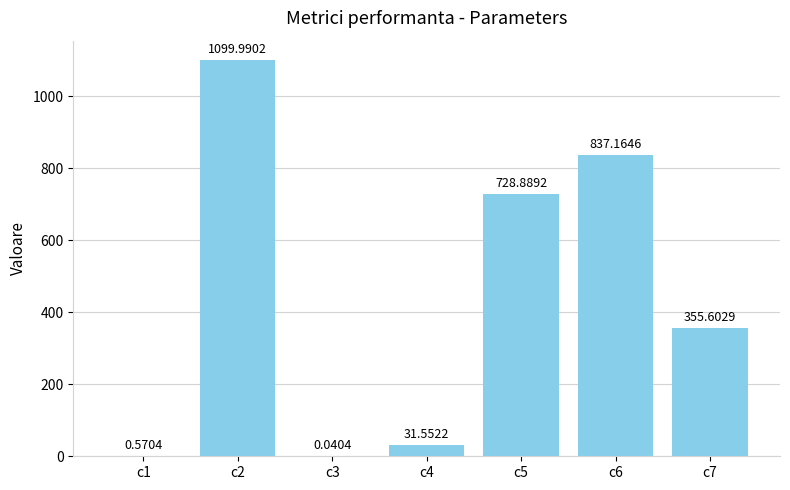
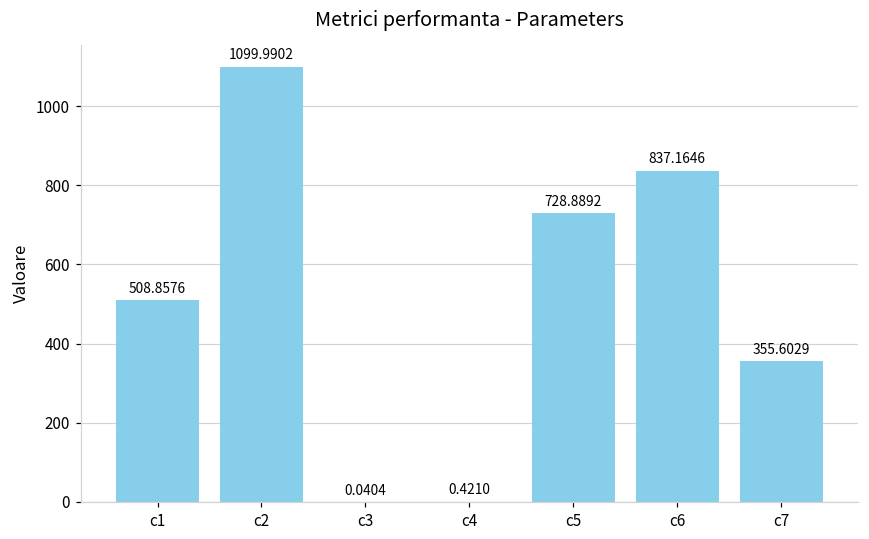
c1: 0.5704 -> 508.8576
c4: 31.5522 -> 0.4210
